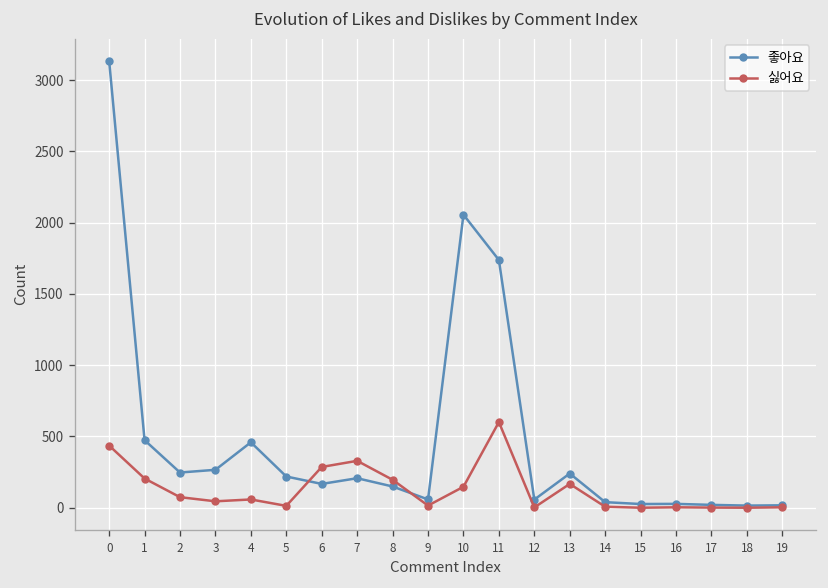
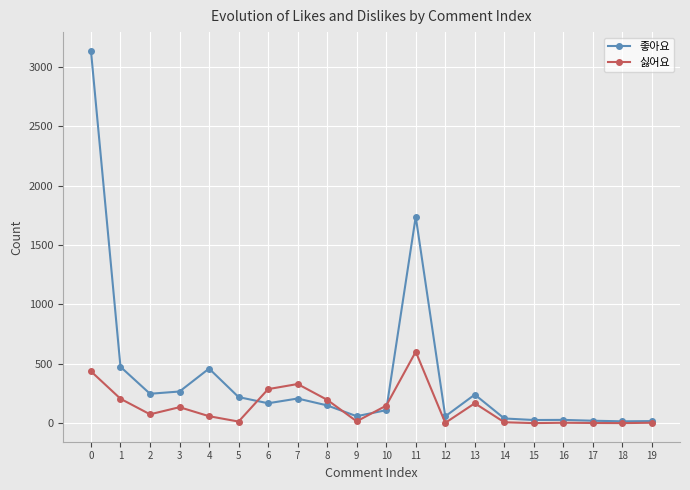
싫어요, 3: 50 -> 130
좋아요, 10: 2060 -> 110
